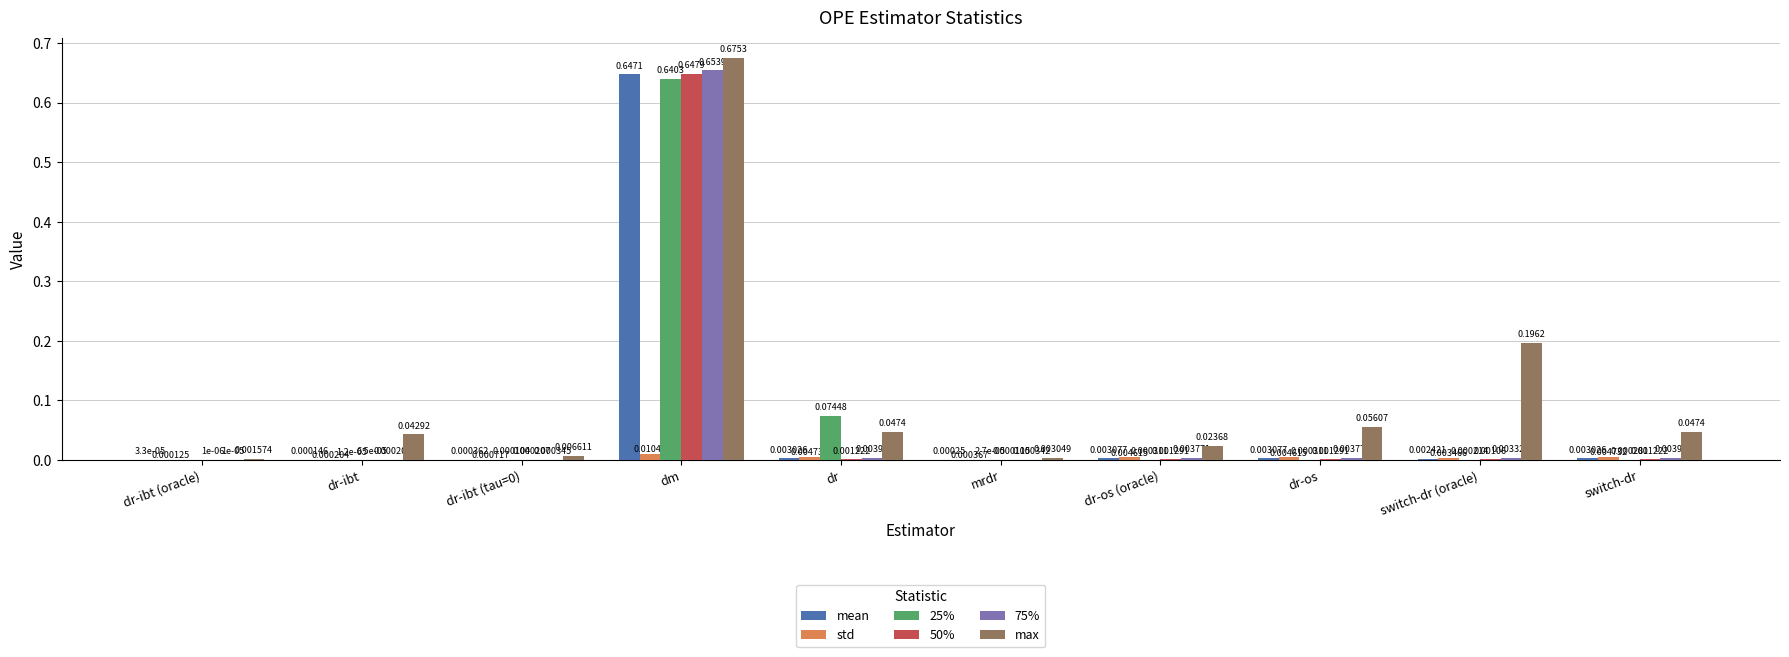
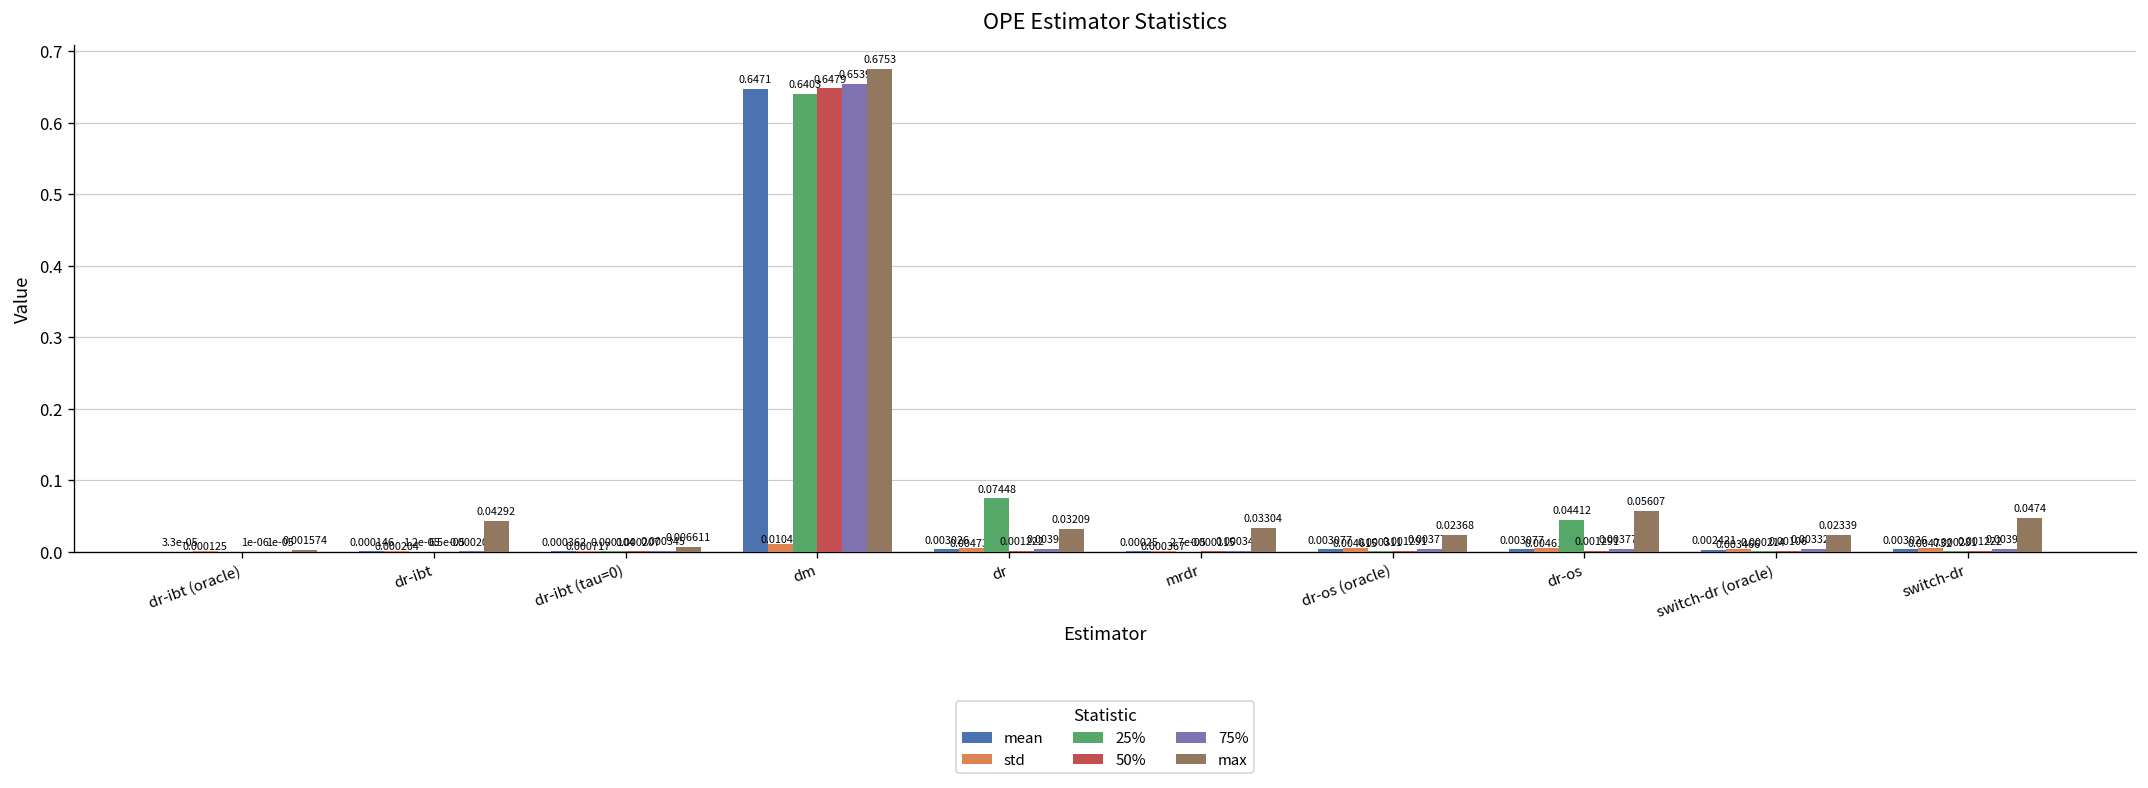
max, dr: 0.0474 -> 0.03209
max, mrdr: 0.003049 -> 0.03304
25%, dr-os: 0.000311 -> 0.04412
max, switch-dr (oracle): 0.1962 -> 0.02339
